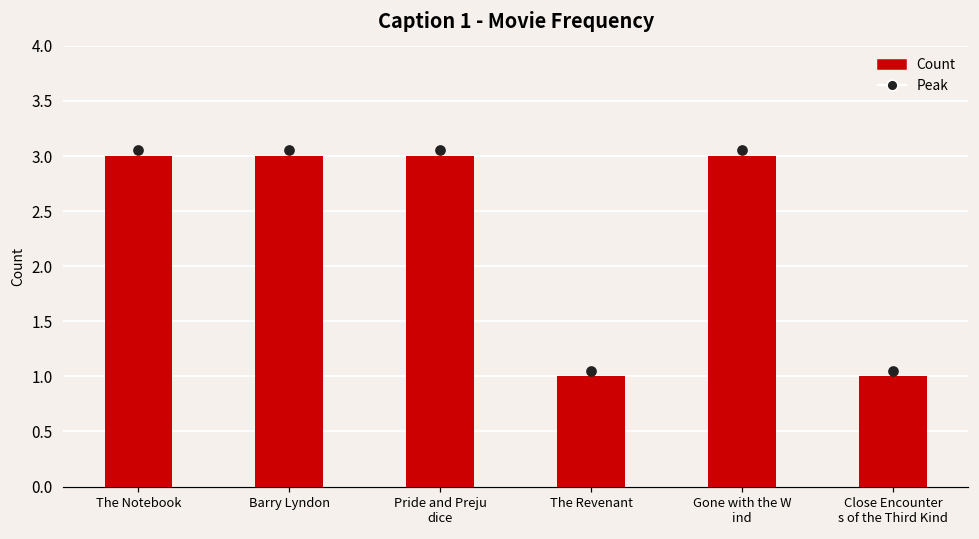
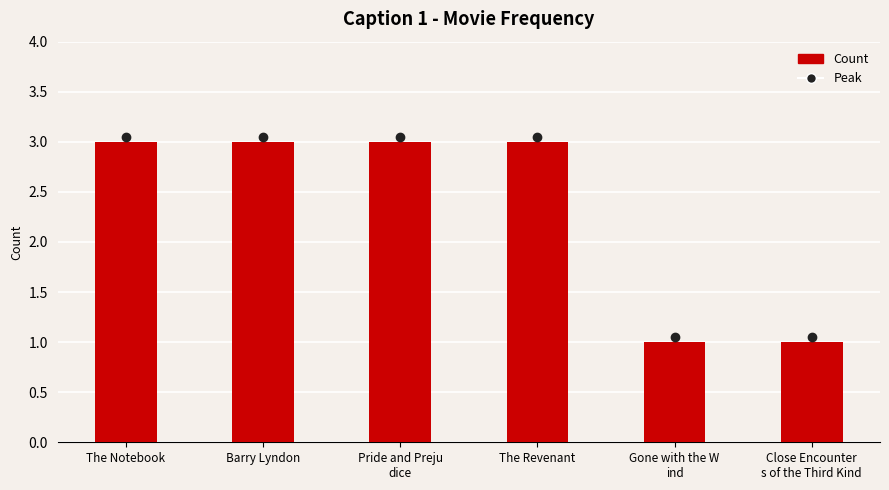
Count, The Revenant: 1 -> 3
Count, Gone with the W ind: 3 -> 1
